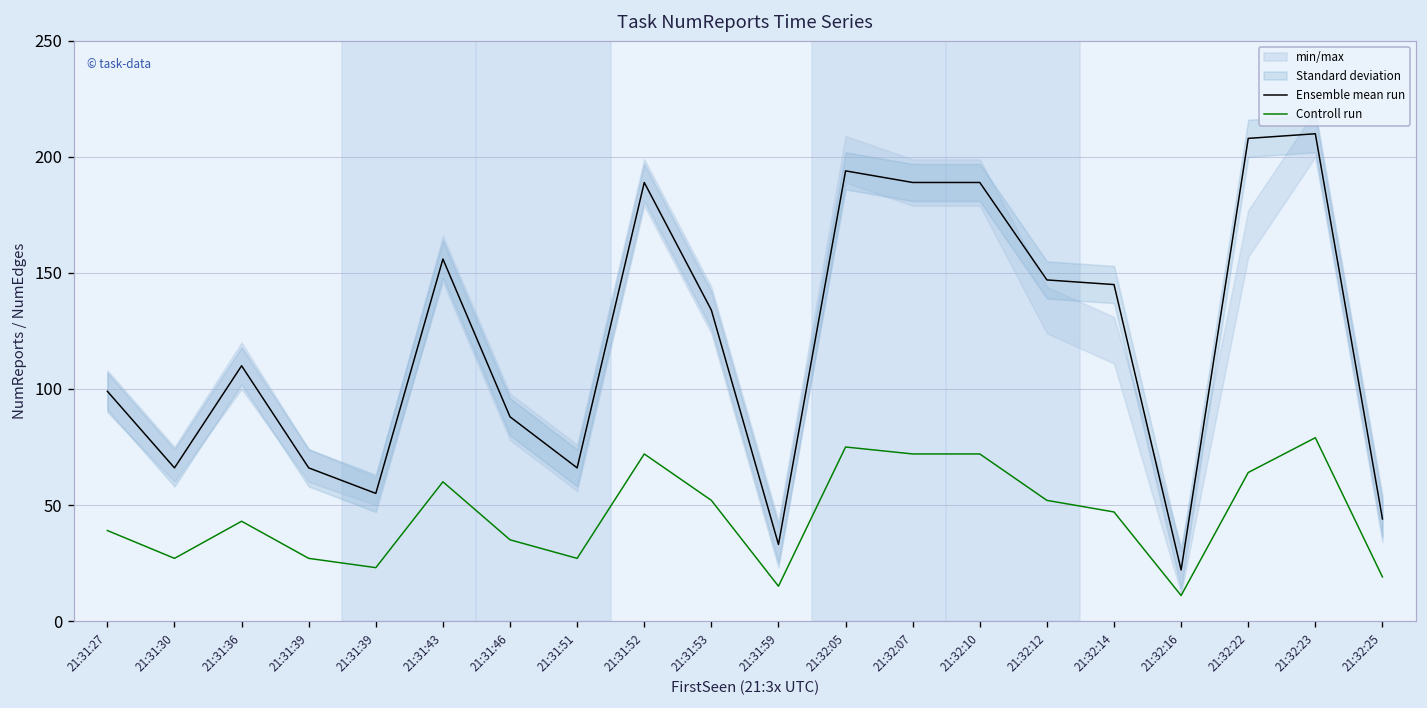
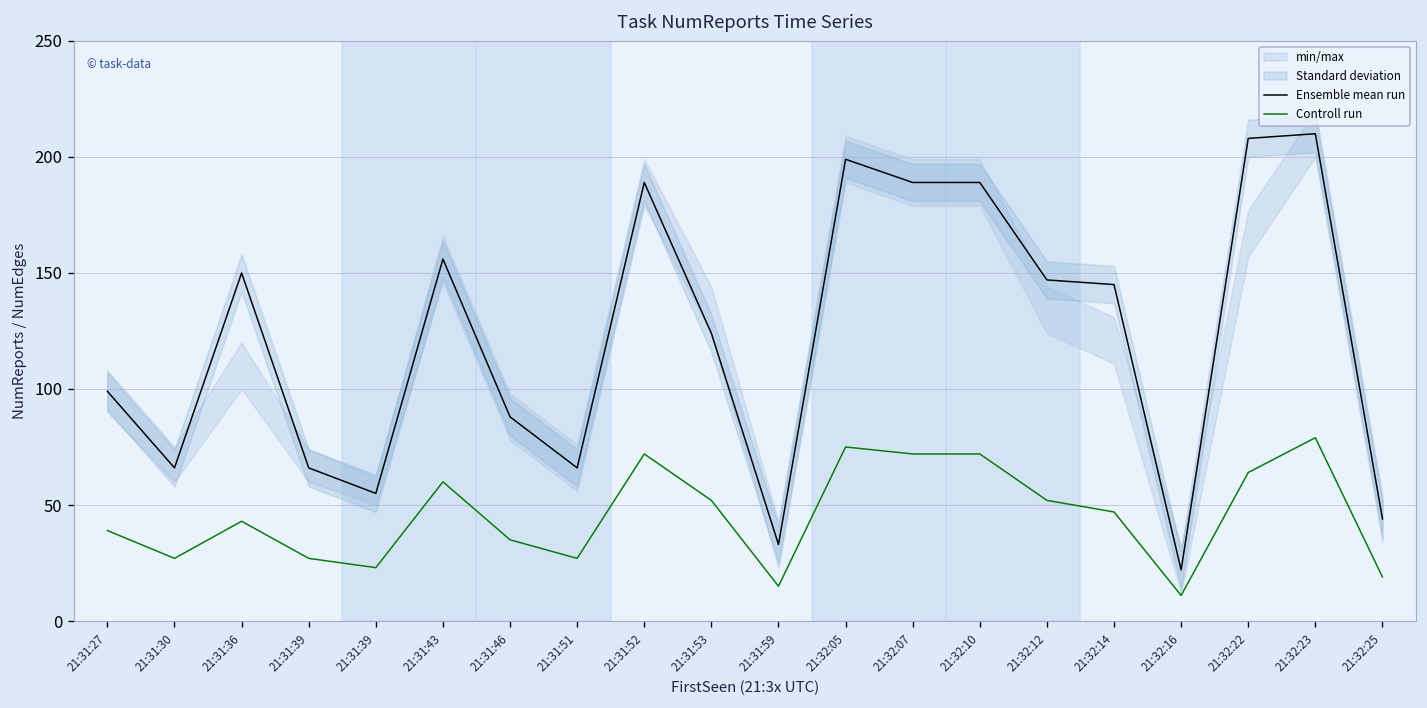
Ensemble mean run, 21:31:36: 110 -> 150
Ensemble mean run, 21:31:53: 134 -> 124
Ensemble mean run, 21:32:05: 194 -> 199
